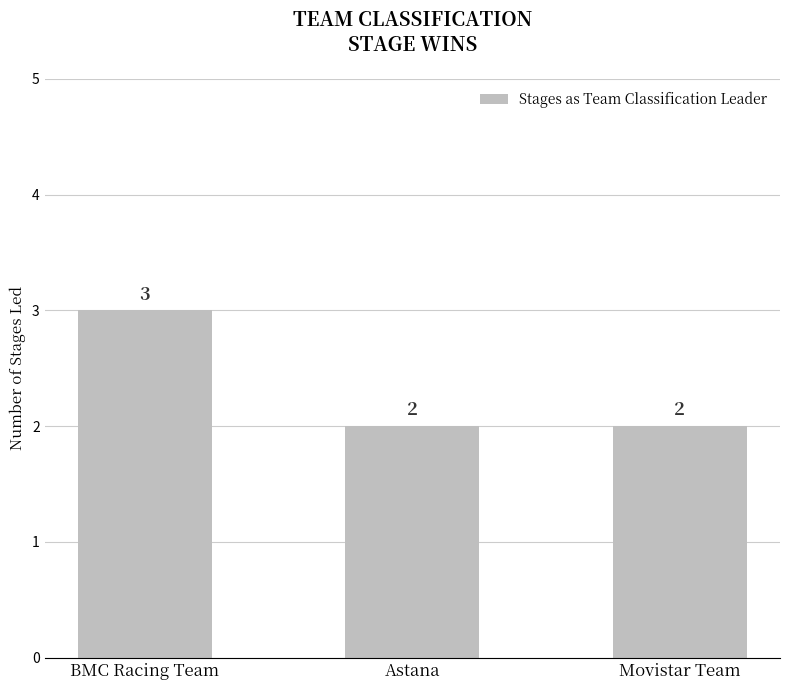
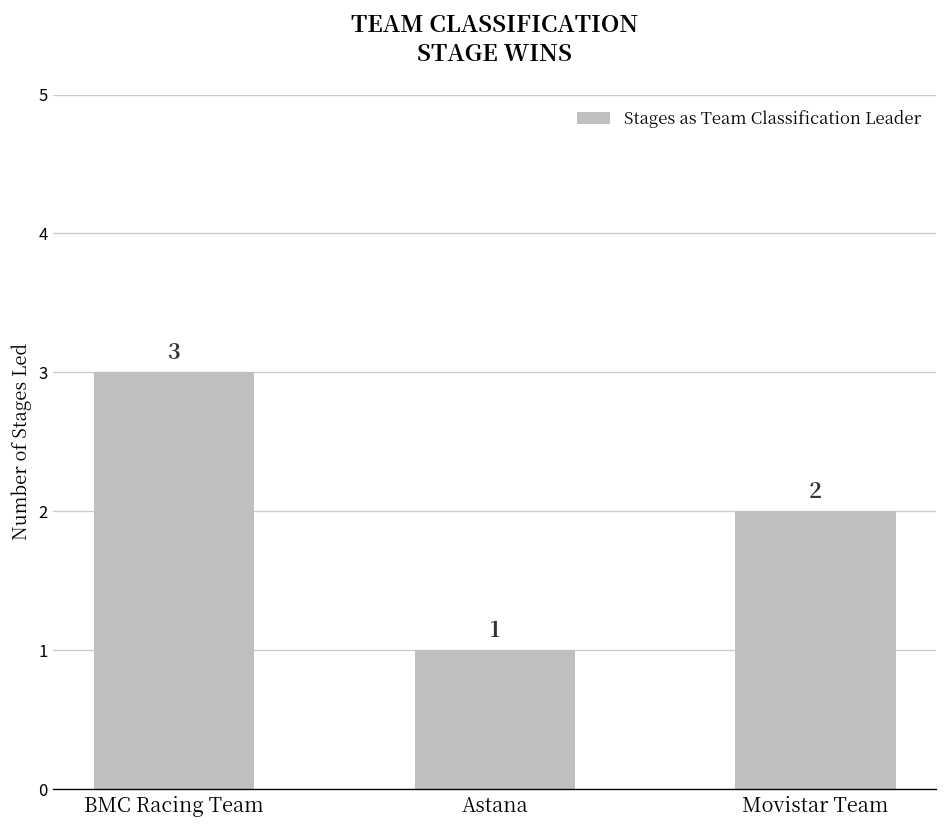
Astana: 2 -> 1
